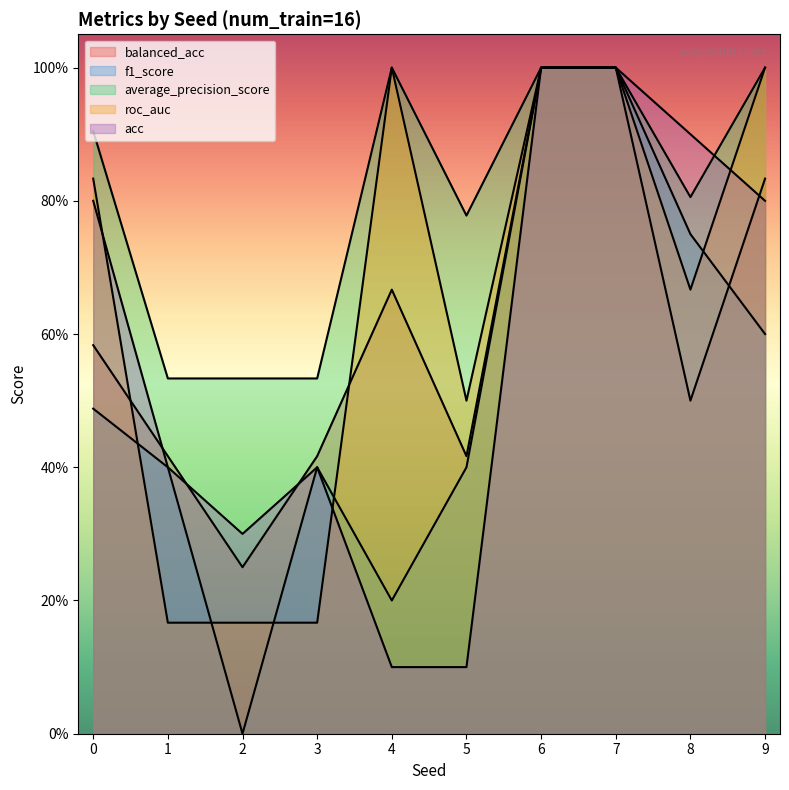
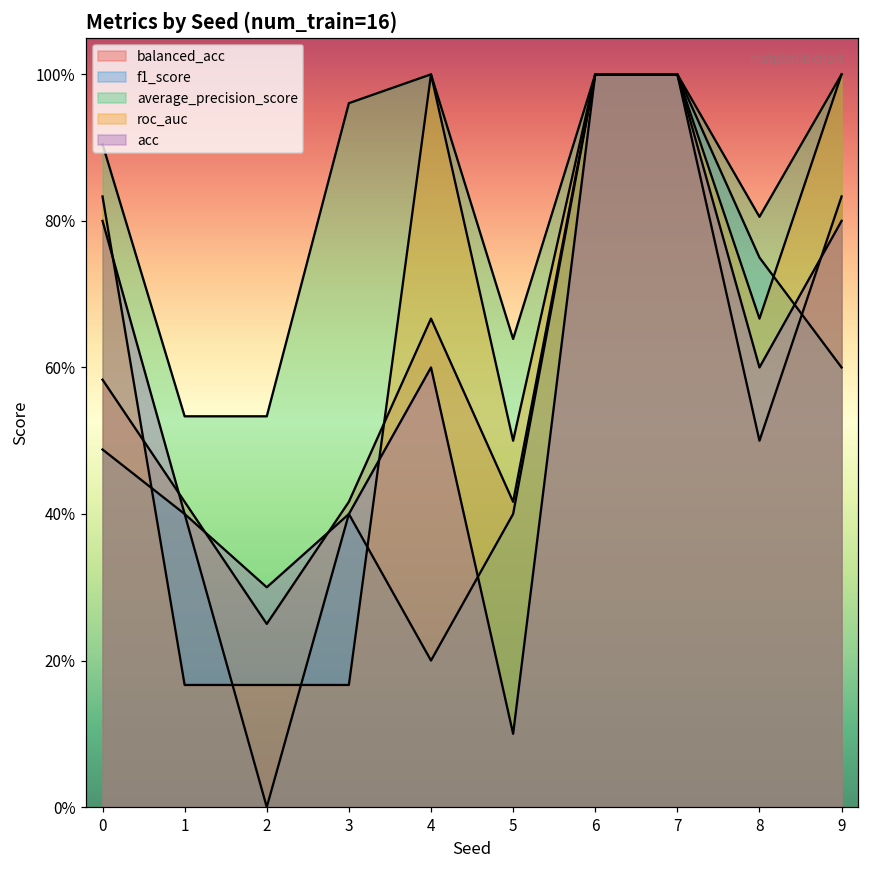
average_precision_score, 3: 53% -> 96%
acc, 4: 10% -> 60%
average_precision_score, 5: 78% -> 64%
acc, 8: 90% -> 60%
